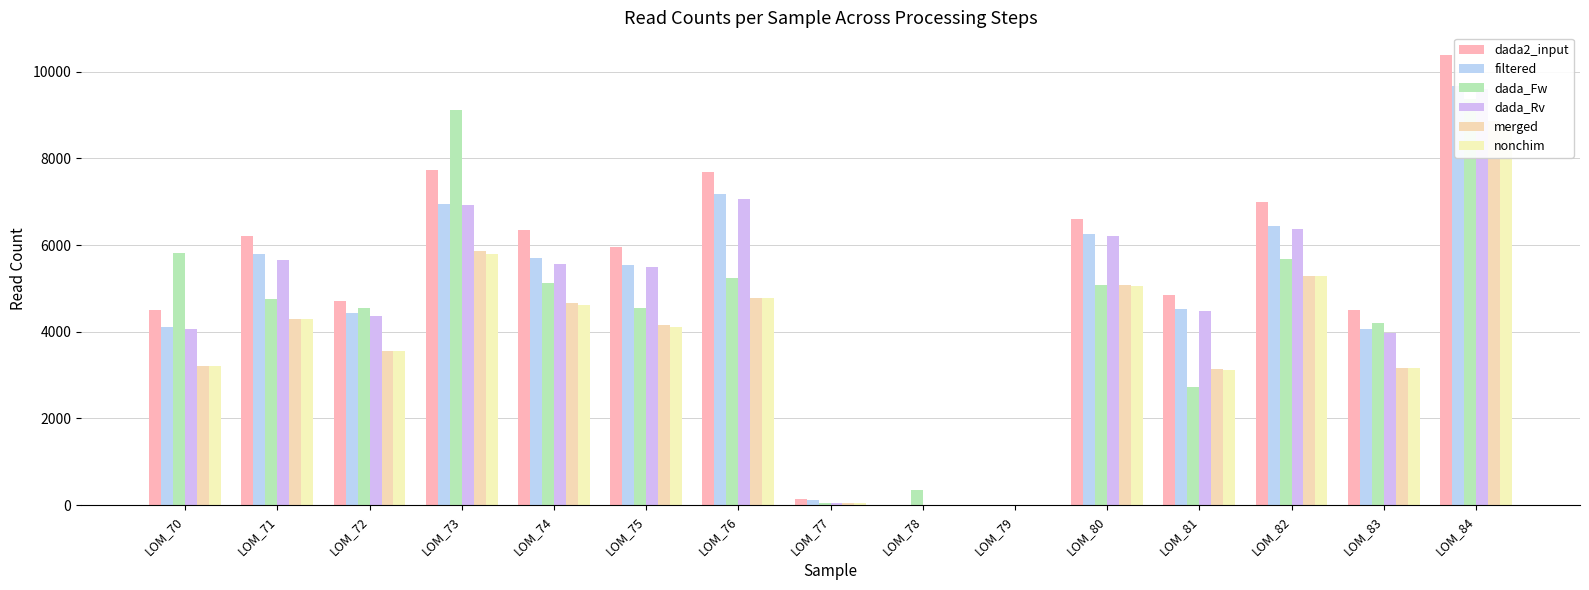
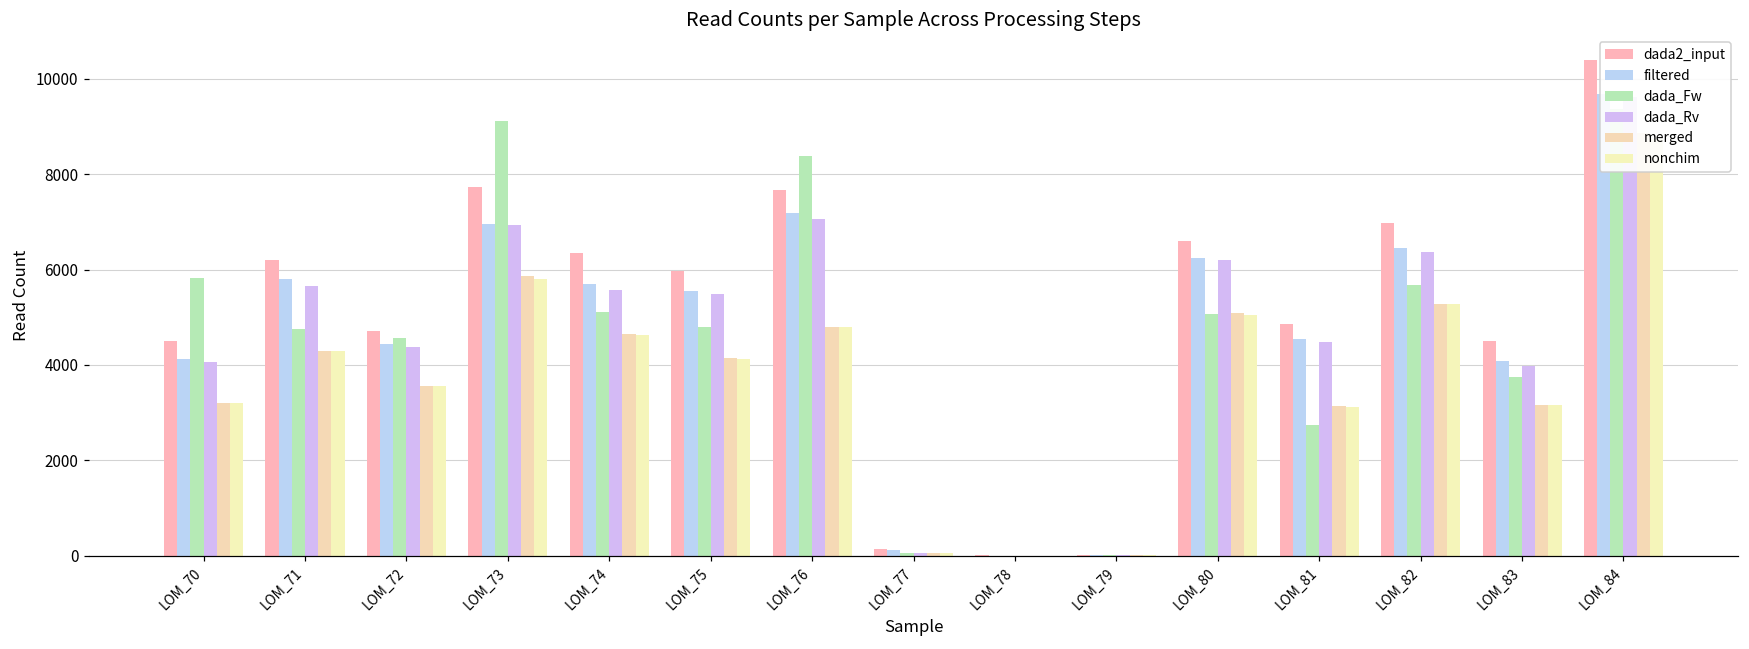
dada_Fw, LOM_75: 4500 -> 4800
dada_Fw, LOM_76: 5200 -> 8400
dada_Fw, LOM_78: 400 -> 0
dada_Fw, LOM_83: 4200 -> 3700
